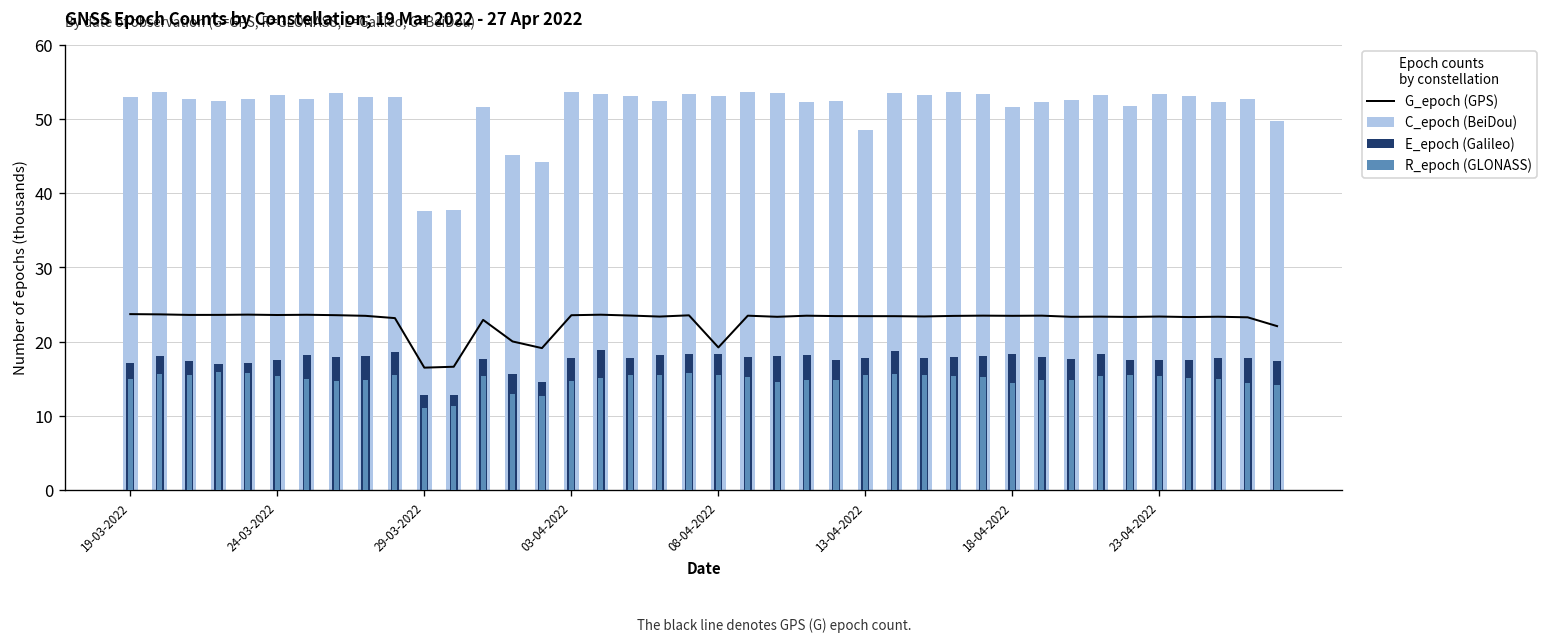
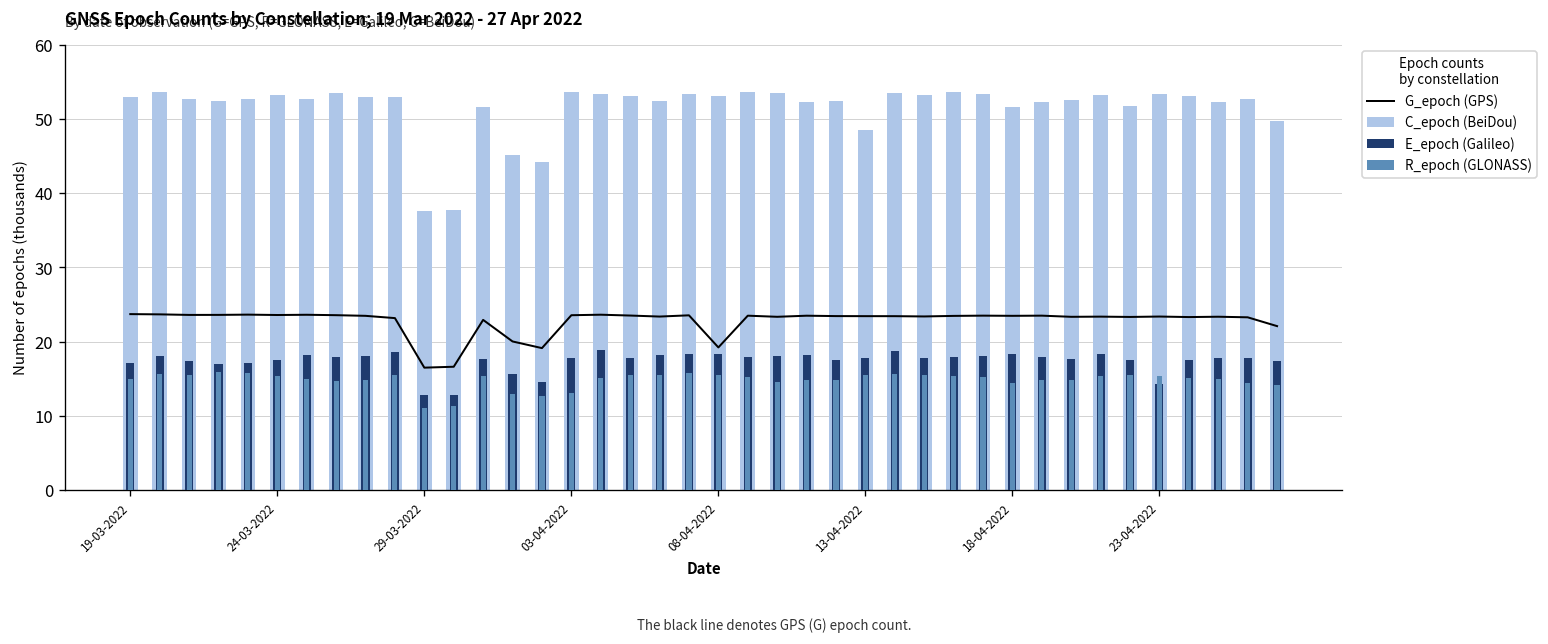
R_epoch (GLONASS), 03-04-2022: 15 -> 13
E_epoch (Galileo), 23-04-2022: 18 -> 14
